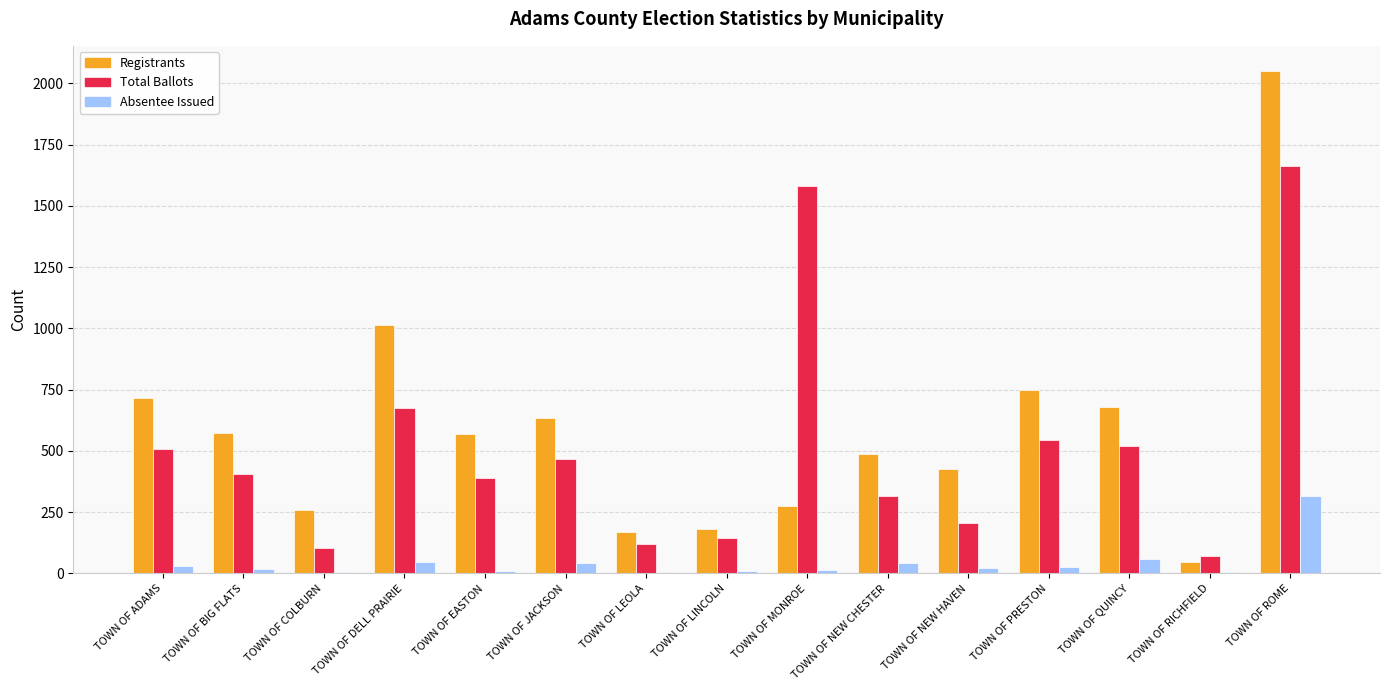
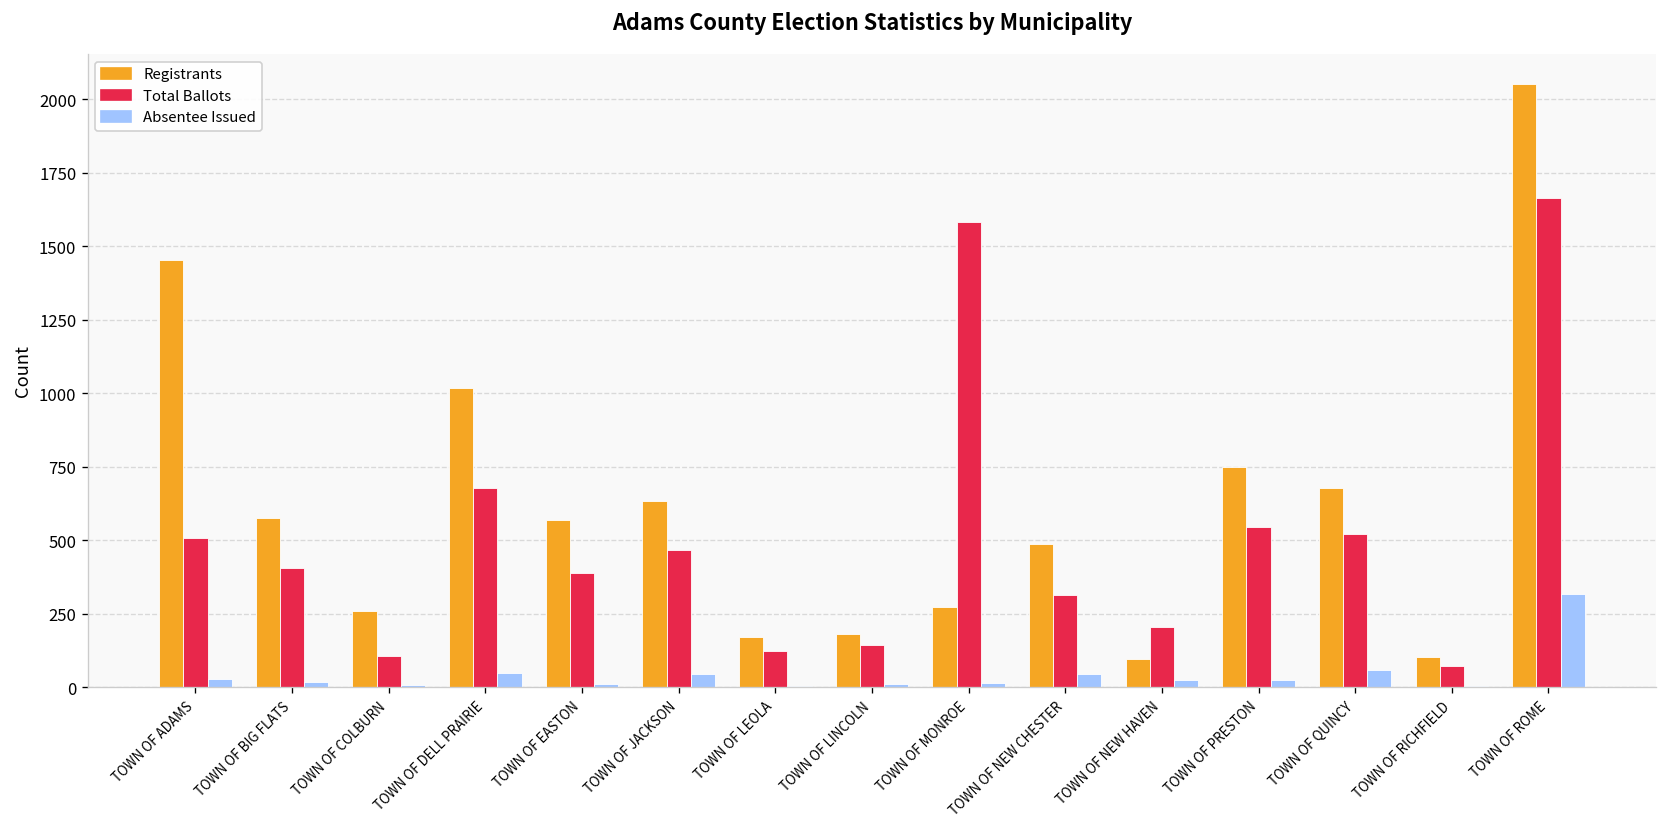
Registrants, TOWN OF ADAMS: 720 -> 1450
Registrants, TOWN OF NEW HAVEN: 430 -> 100
Registrants, TOWN OF RICHFIELD: 50 -> 100
